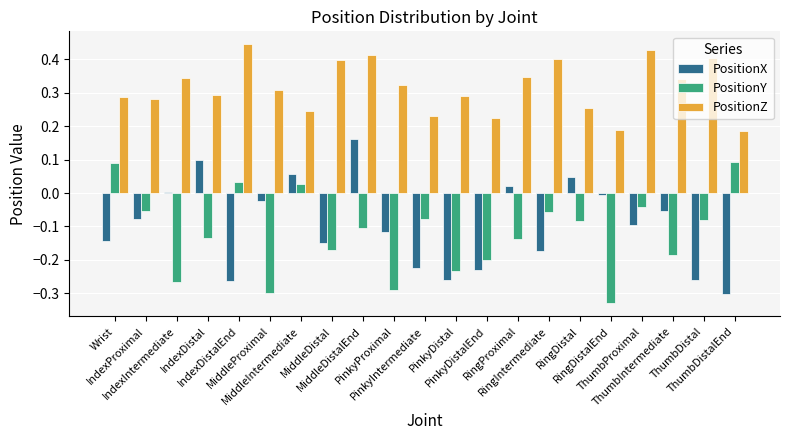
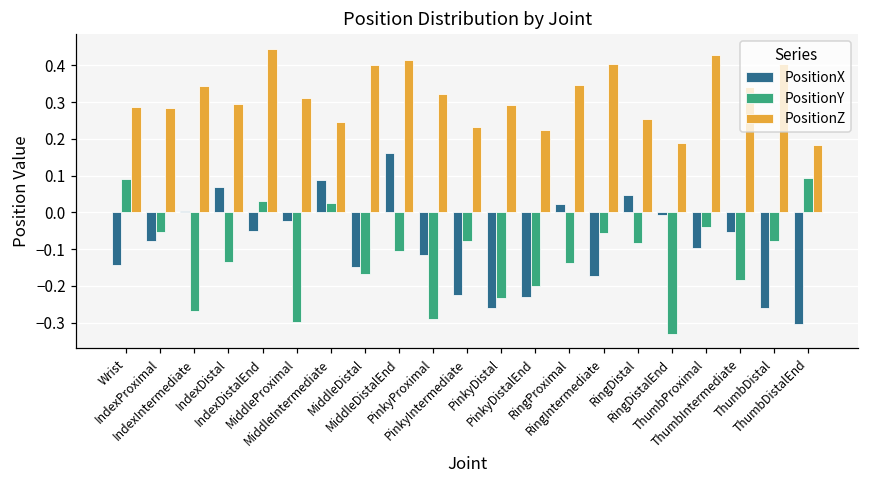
PositionX, IndexDistal: 0.10 -> 0.07
PositionX, IndexDistalEnd: -0.26 -> -0.05
PositionX, MiddleIntermediate: 0.06 -> 0.09
